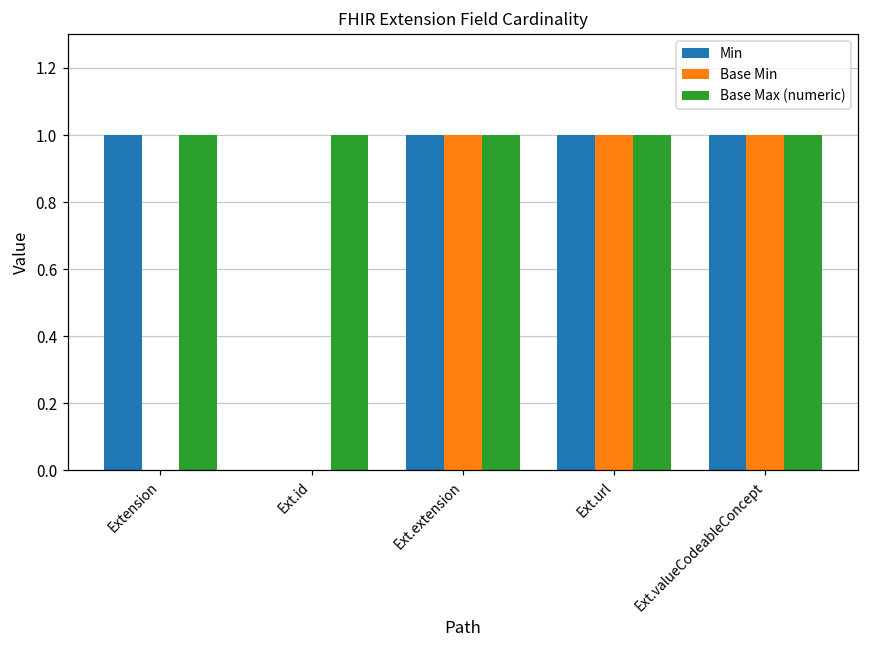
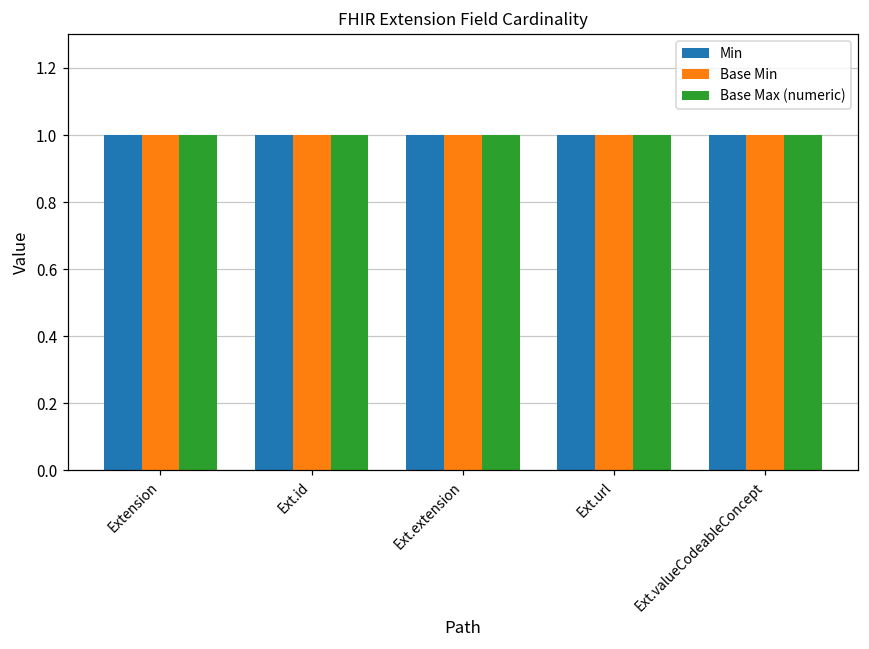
Base Min, Extension: 0 -> 1
Min, Ext.id: 0 -> 1
Base Min, Ext.id: 0 -> 1
